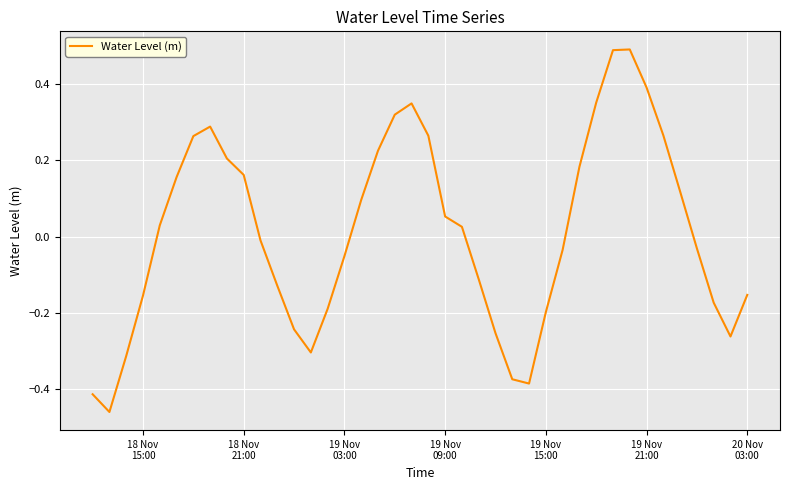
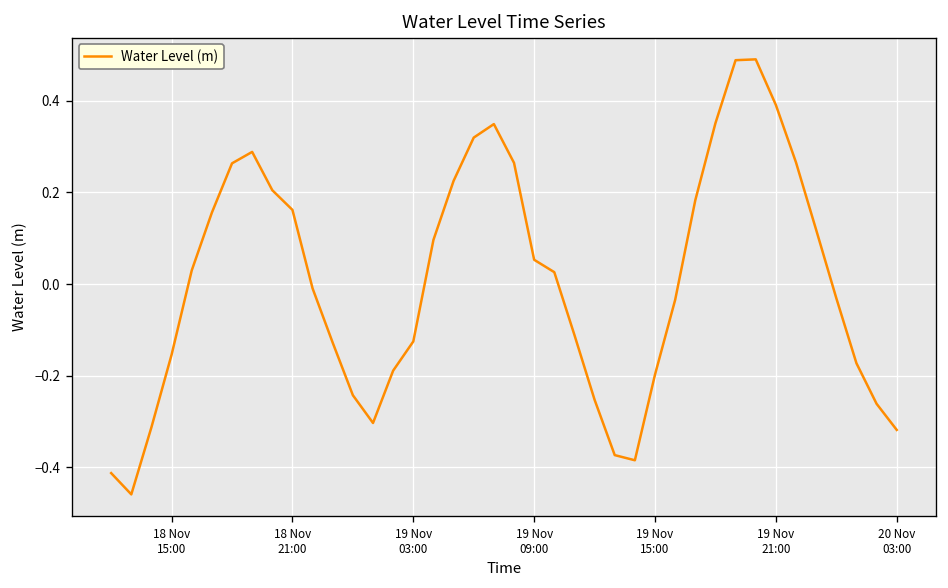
19 Nov 03:00: -0.05 -> -0.13
20 Nov 03:00: -0.15 -> -0.32
